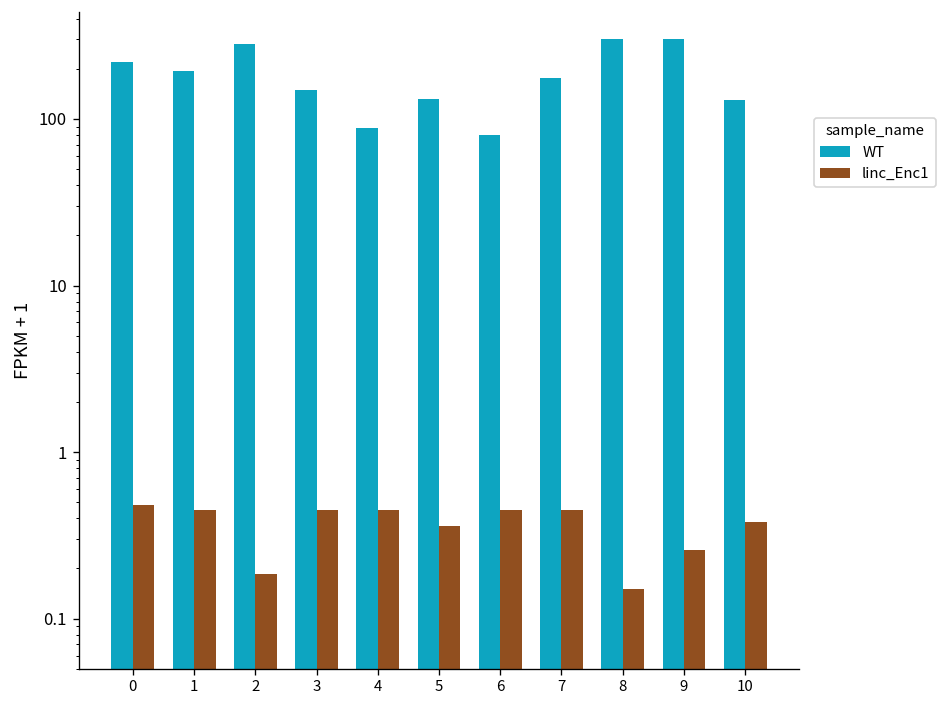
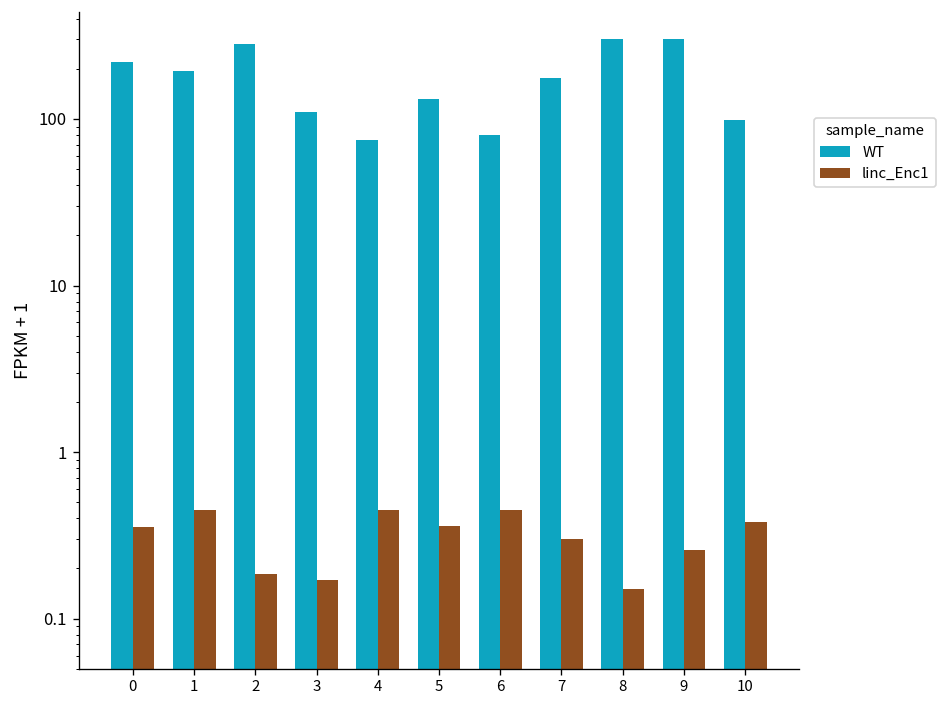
linc_Enc1, 0: 0.48 -> 0.36
WT, 3: 150 -> 110
linc_Enc1, 3: 0.45 -> 0.17
WT, 4: 90 -> 80
linc_Enc1, 7: 0.45 -> 0.30
WT, 10: 130 -> 100
